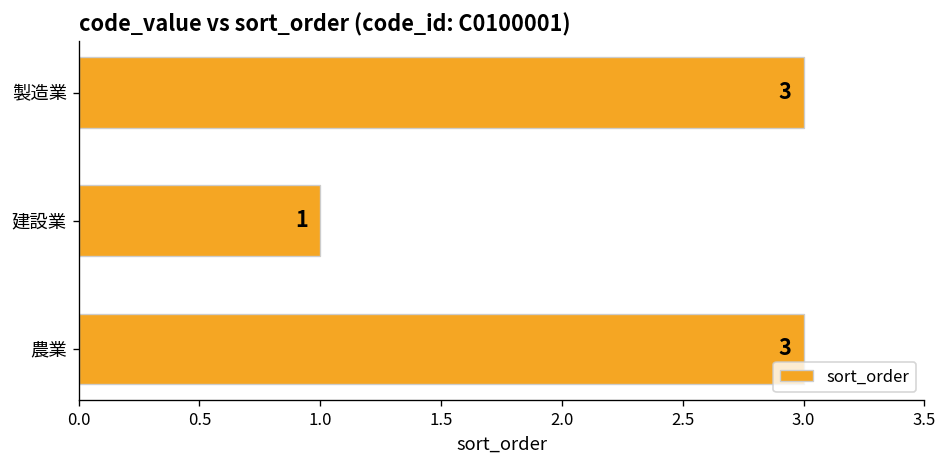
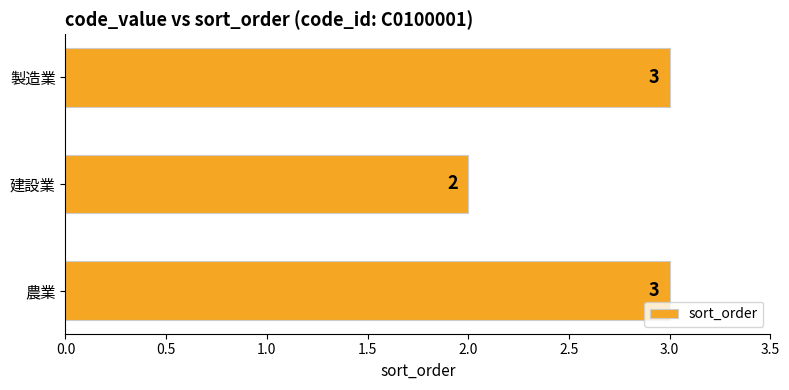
建設業: 1 -> 2
